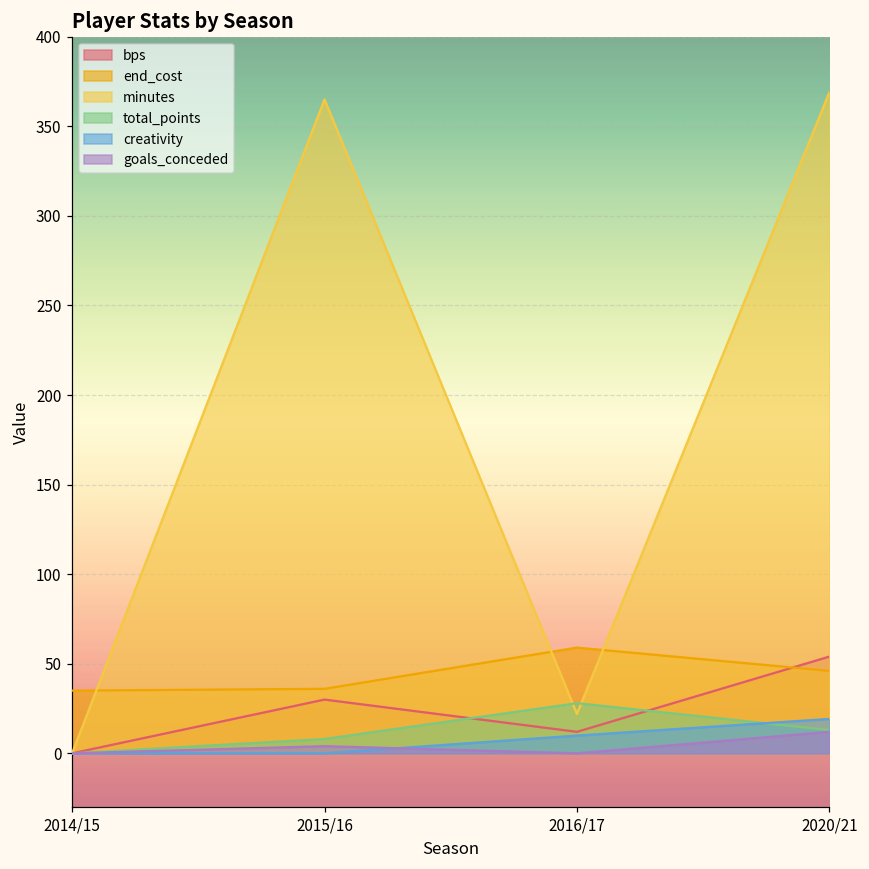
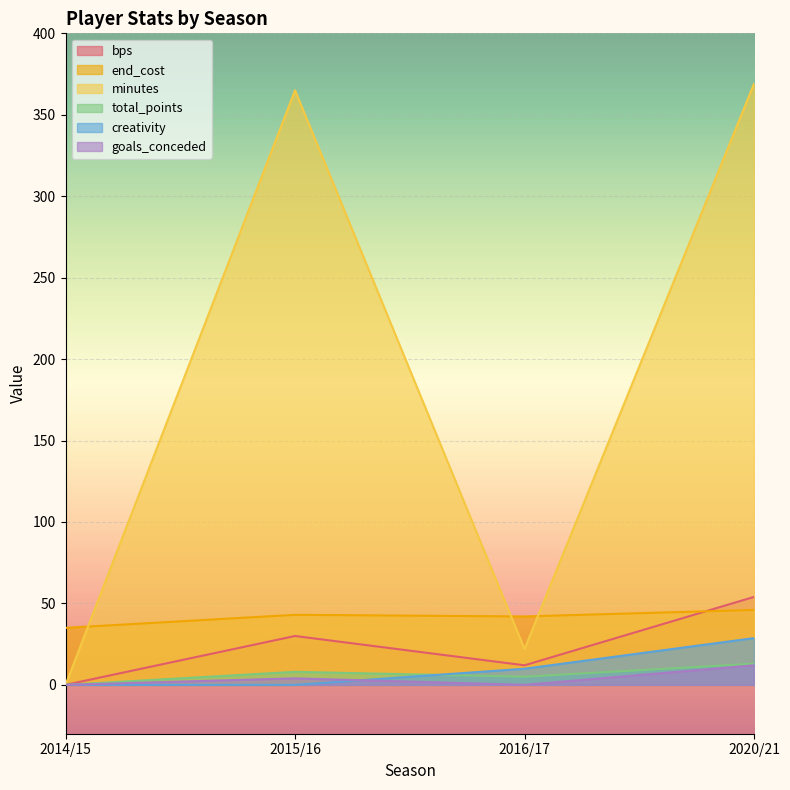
end_cost, 2015/16: 36 -> 43
end_cost, 2016/17: 59 -> 42
total_points, 2016/17: 28 -> 5
creativity, 2020/21: 19 -> 29
